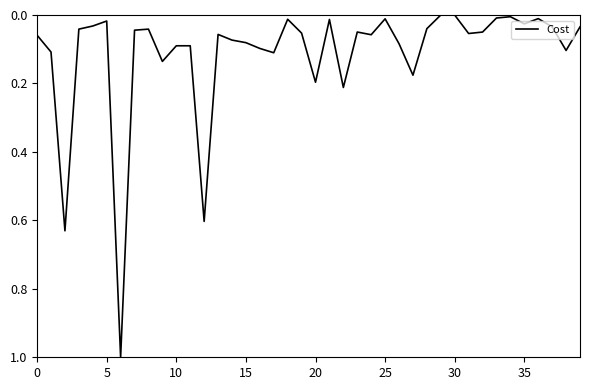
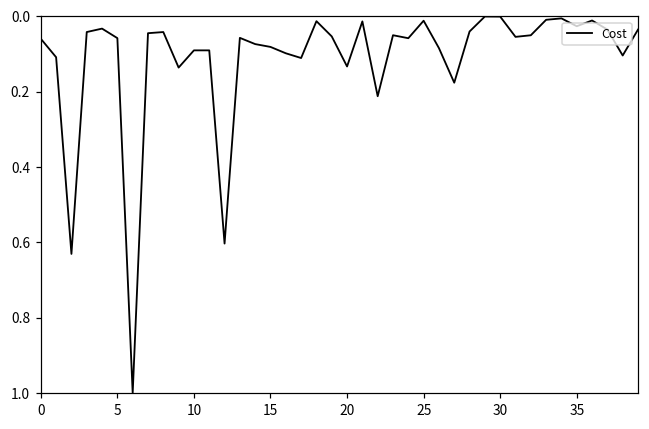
5: 0.02 -> 0.06
20: 0.20 -> 0.13
